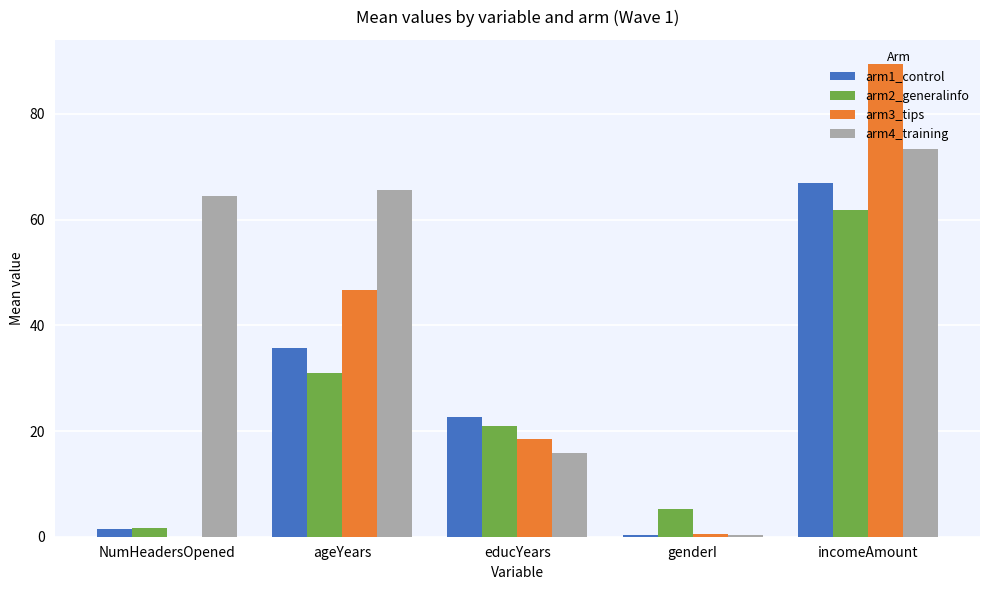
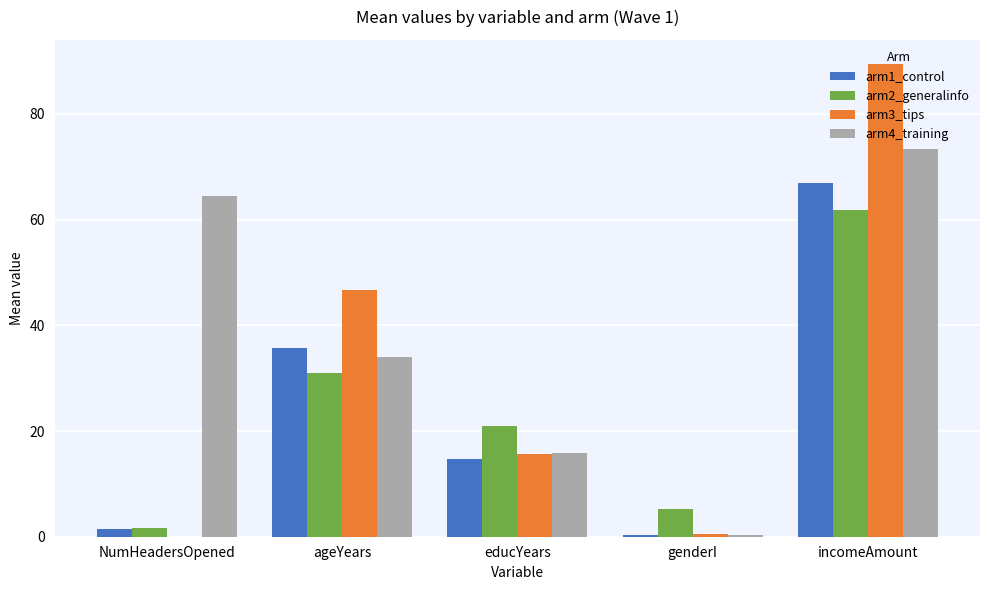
arm4_training, ageYears: 66 -> 34
arm1_control, educYears: 23 -> 15
arm3_tips, educYears: 18 -> 16
